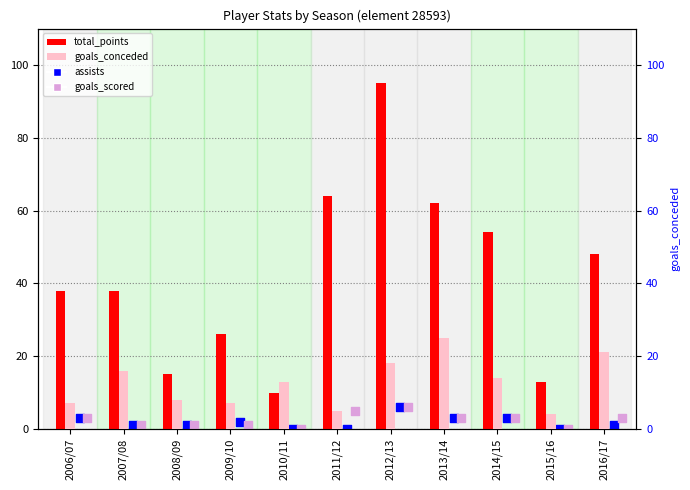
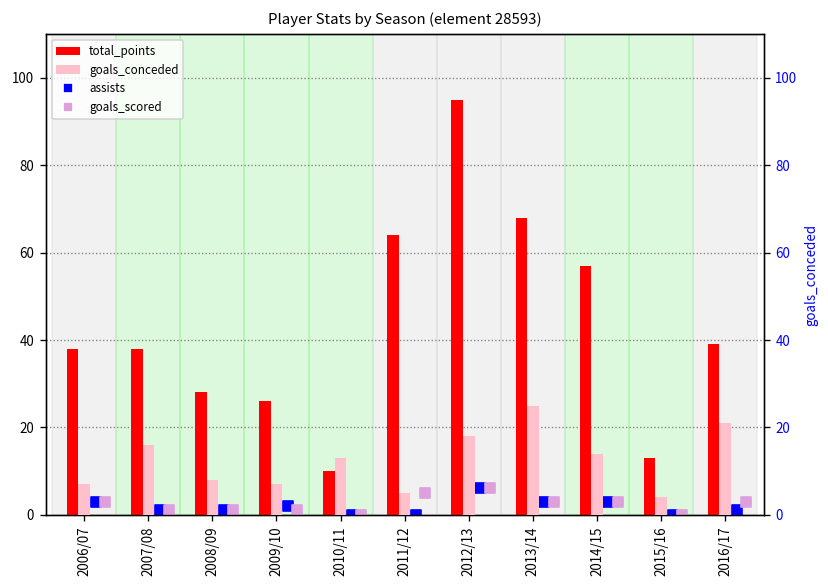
total_points, 2008/09: 15 -> 28
total_points, 2013/14: 62 -> 68
total_points, 2014/15: 54 -> 57
total_points, 2016/17: 48 -> 39
